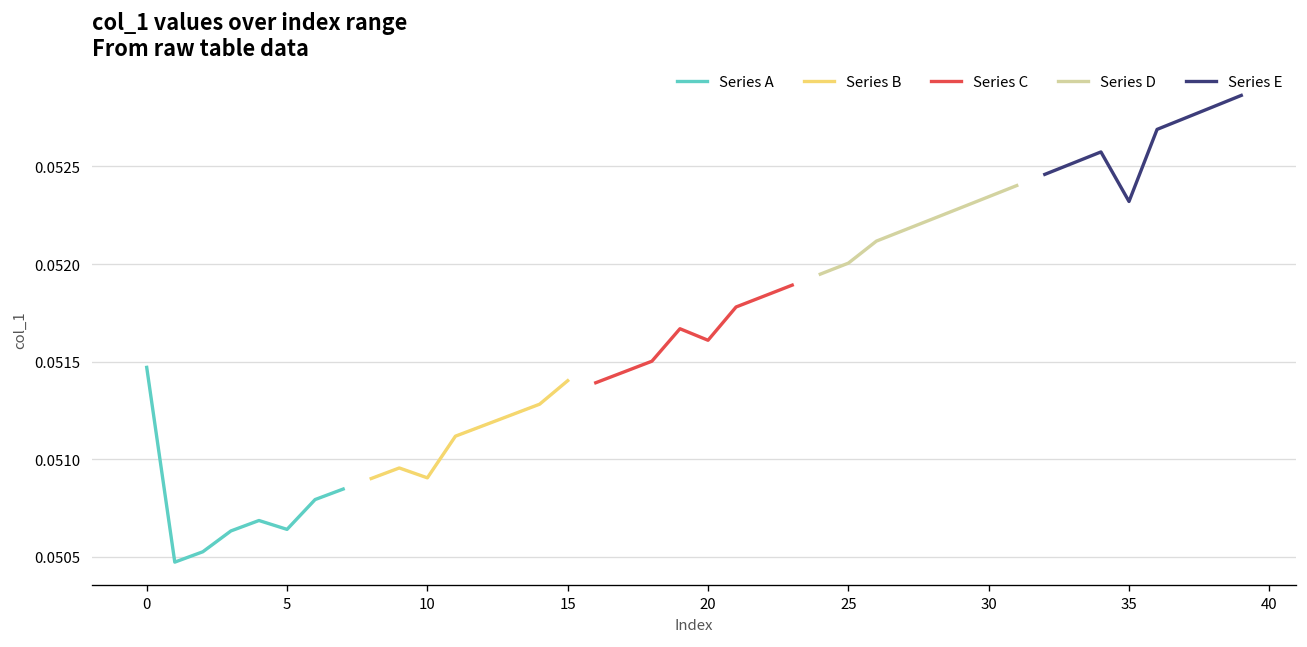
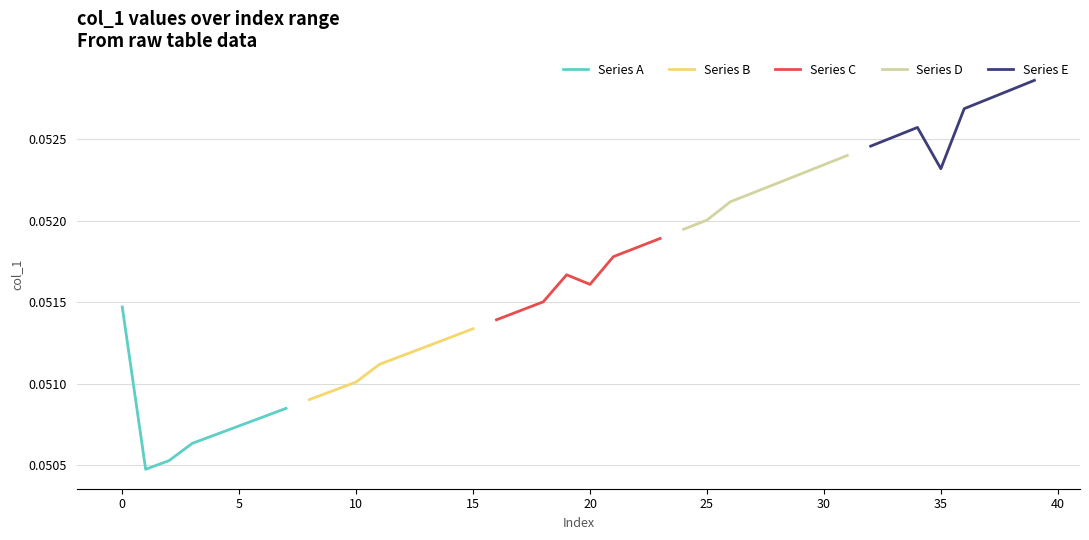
Series A, 5: 0.05064 -> 0.05074
Series B, 10: 0.05090 -> 0.05101
Series B, 15: 0.05140 -> 0.05134
